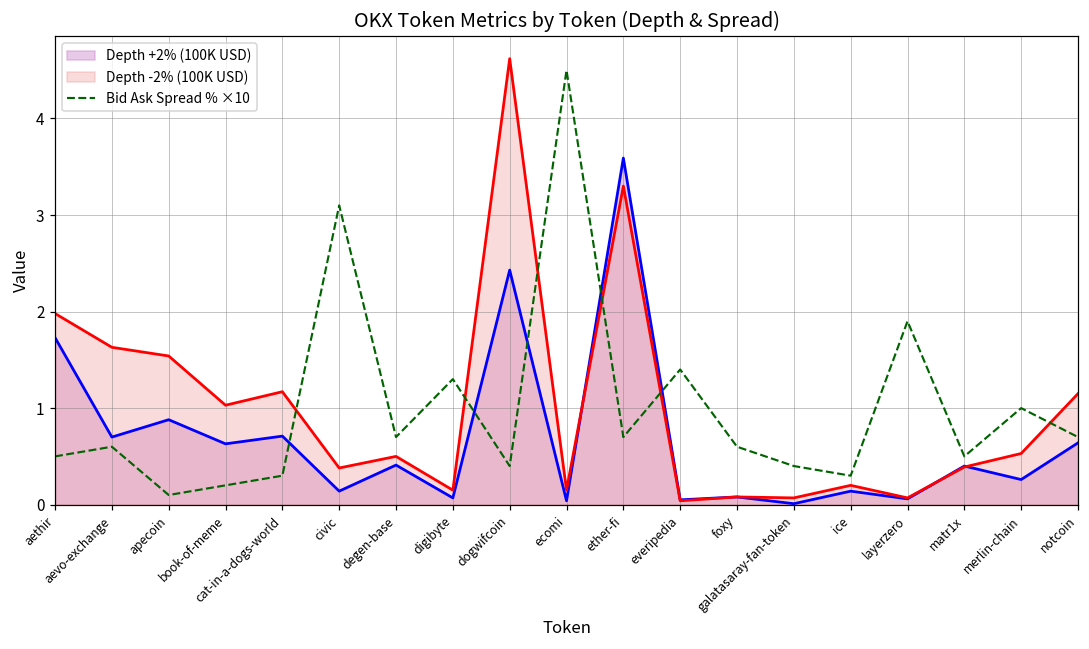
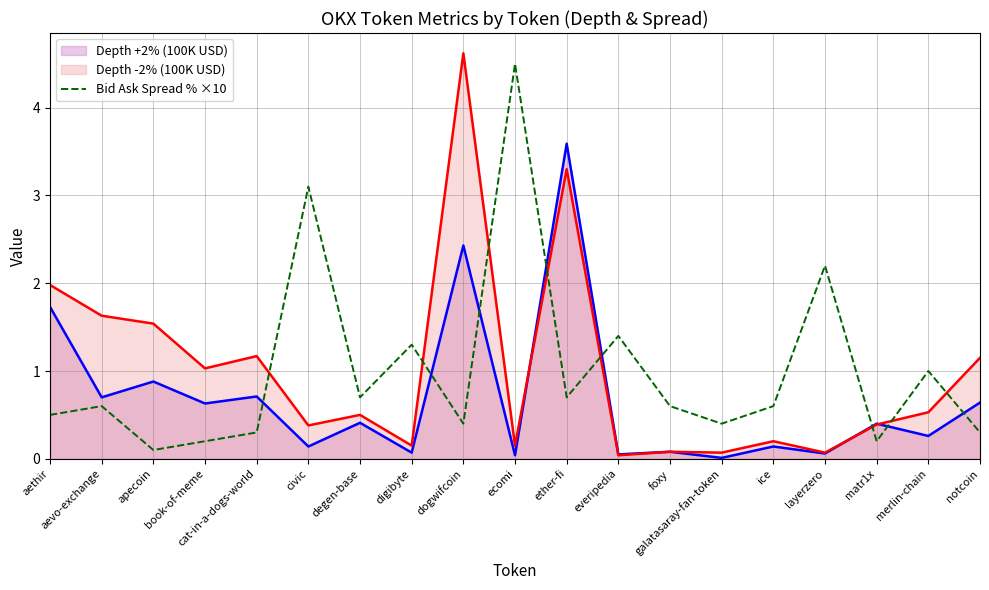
Bid Ask Spread % ×10, ice: 0.3 -> 0.6
Bid Ask Spread % ×10, layerzero: 1.9 -> 2.2
Bid Ask Spread % ×10, matr1x: 0.5 -> 0.2
Bid Ask Spread % ×10, notcoin: 0.7 -> 0.3
